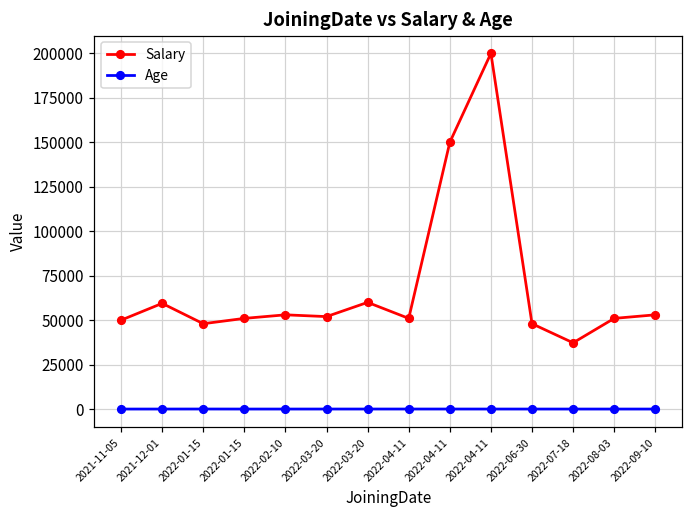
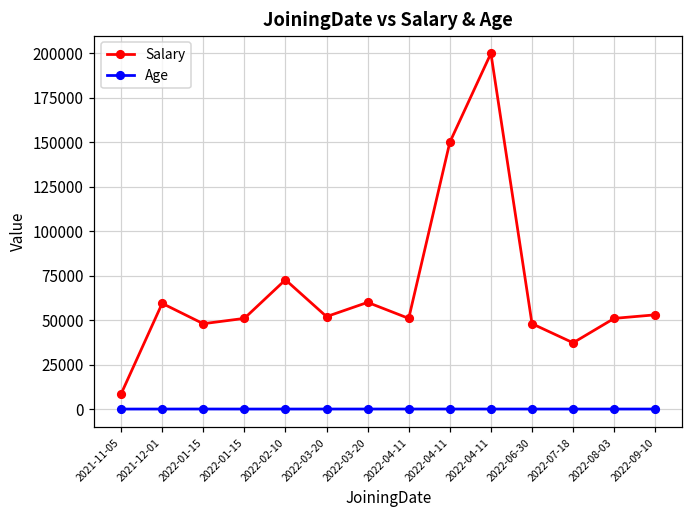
Salary, 2021-11-05: 50000 -> 8000
Salary, 2022-02-10: 53000 -> 73000
